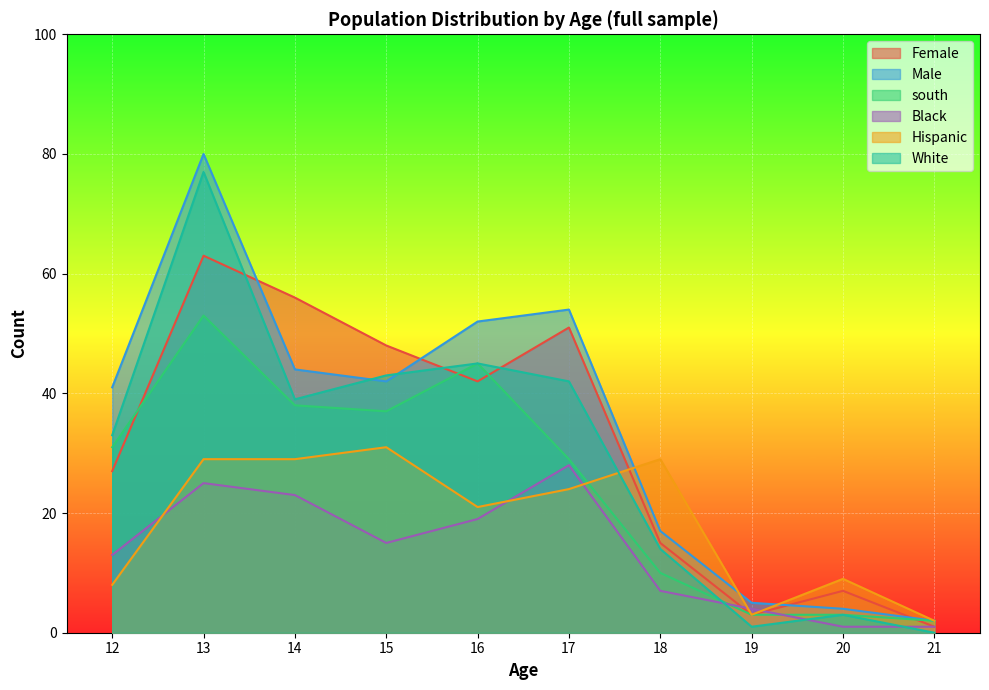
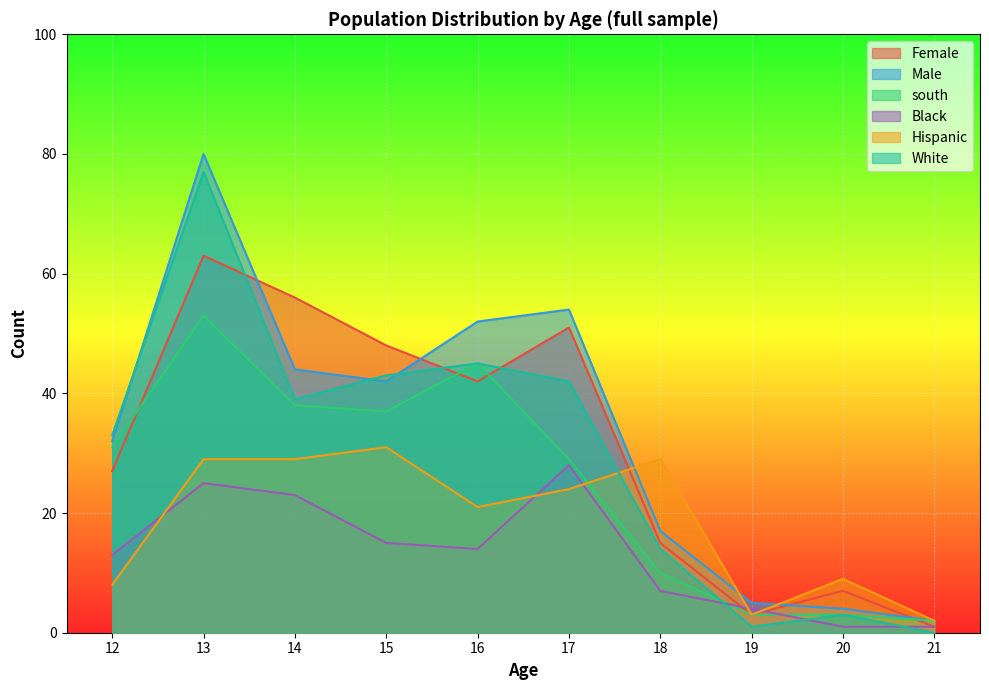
Male, 12: 41 -> 32
Black, 16: 19 -> 14
